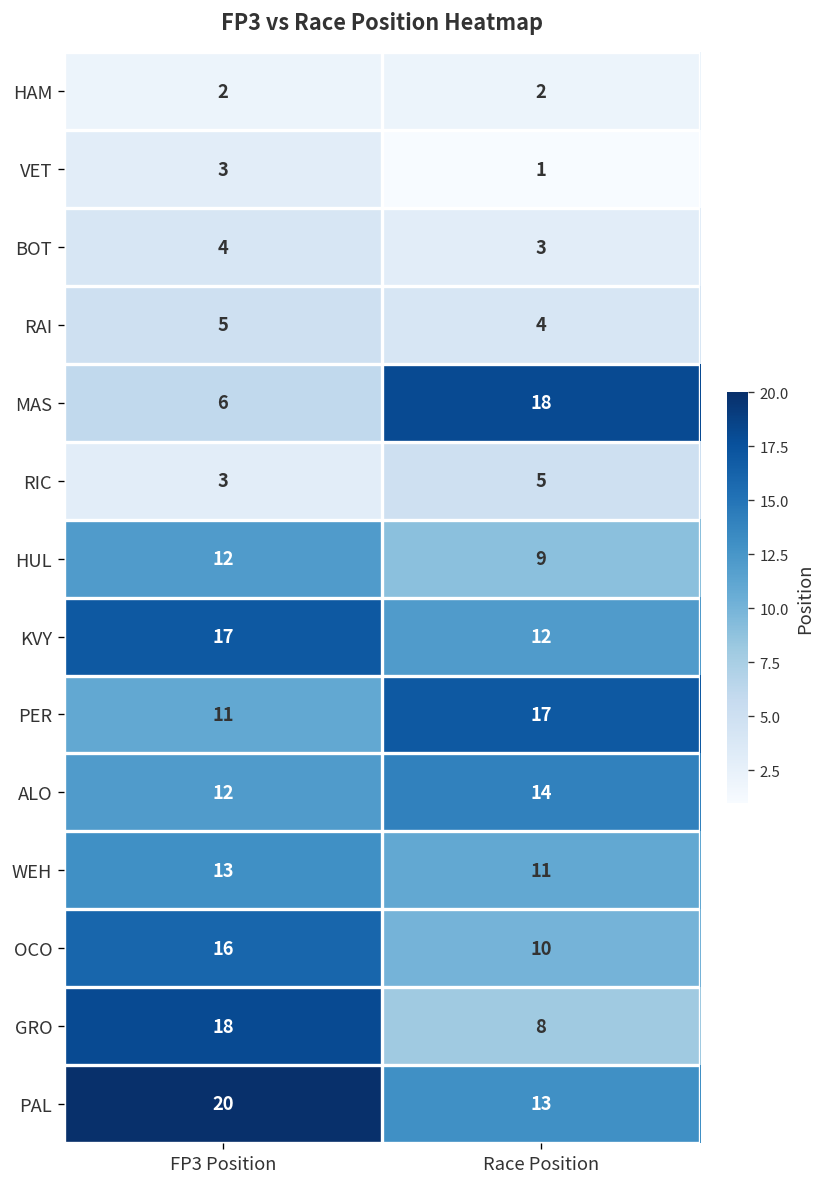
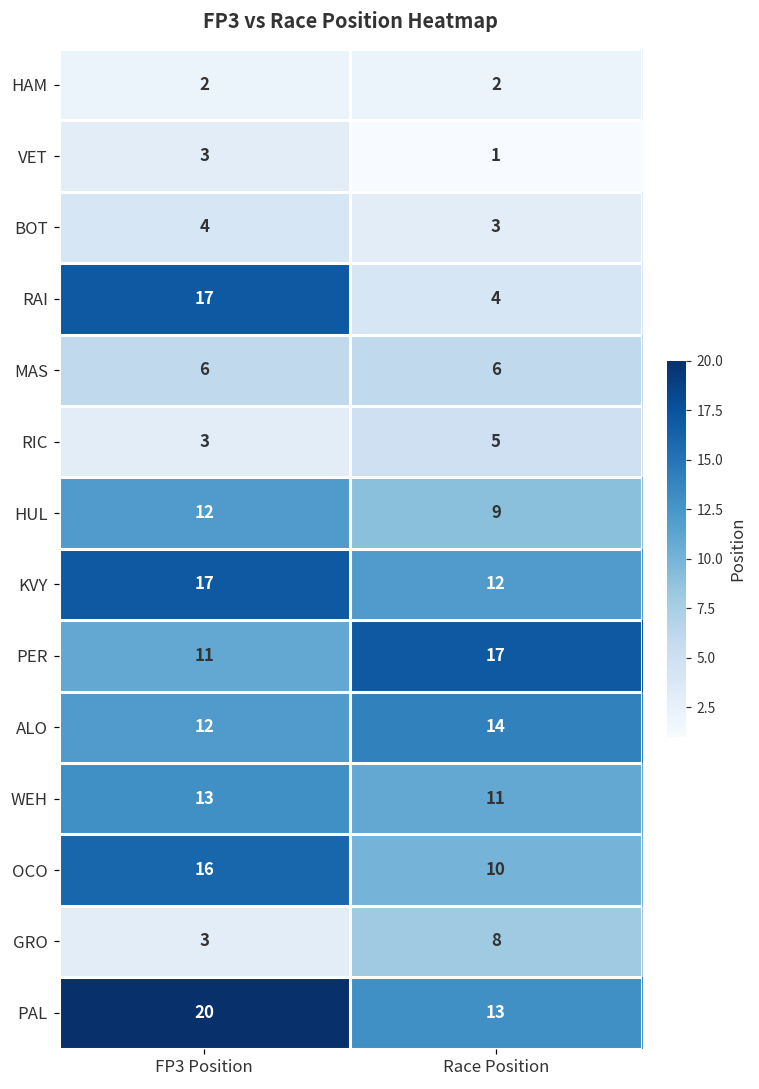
RAI, FP3 Position: 5 -> 17
MAS, Race Position: 18 -> 6
GRO, FP3 Position: 18 -> 3
